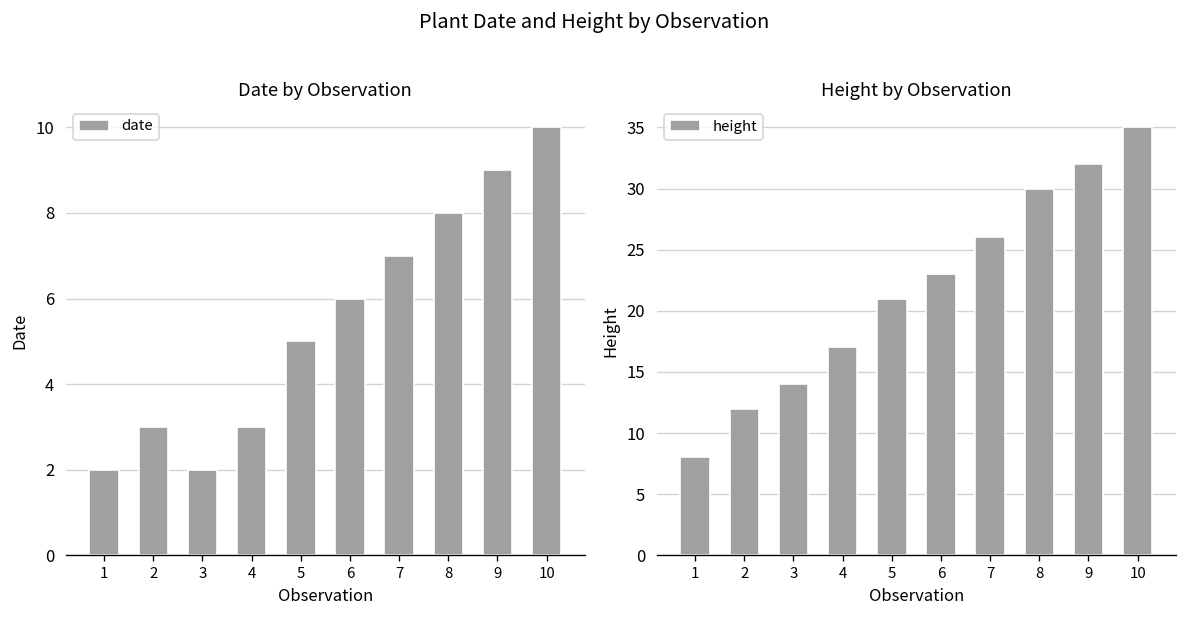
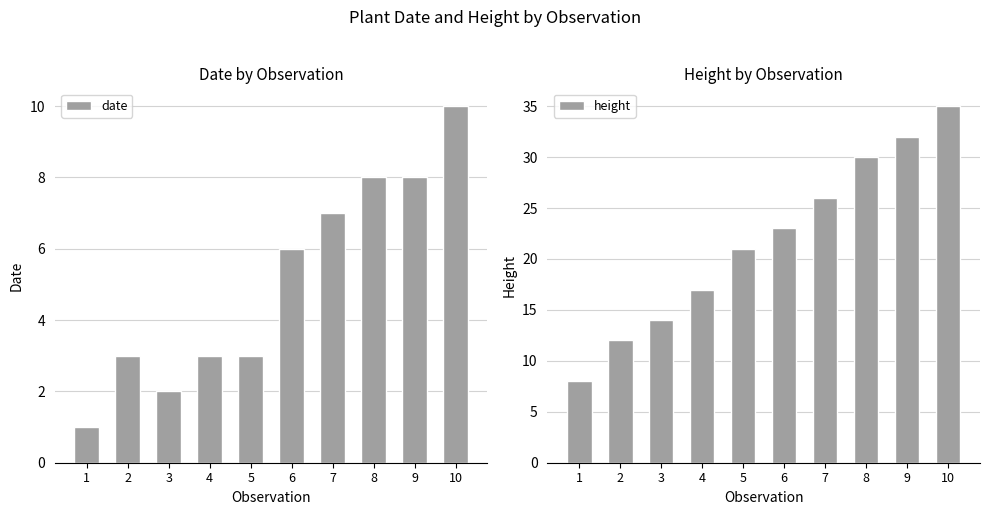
Date by Observation, 1: 2 -> 1
Date by Observation, 5: 5 -> 3
Date by Observation, 9: 9 -> 8
